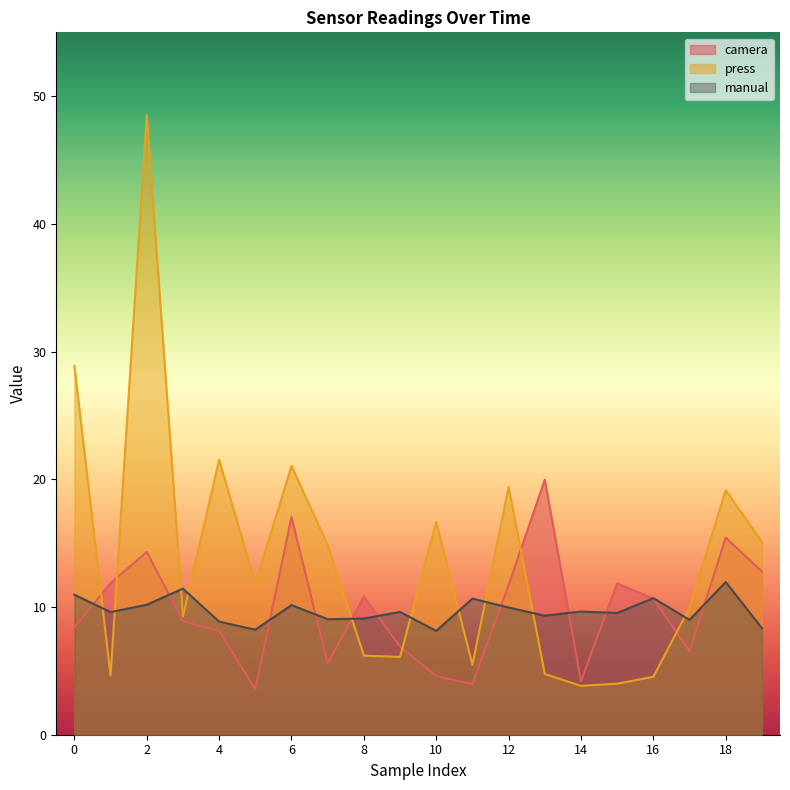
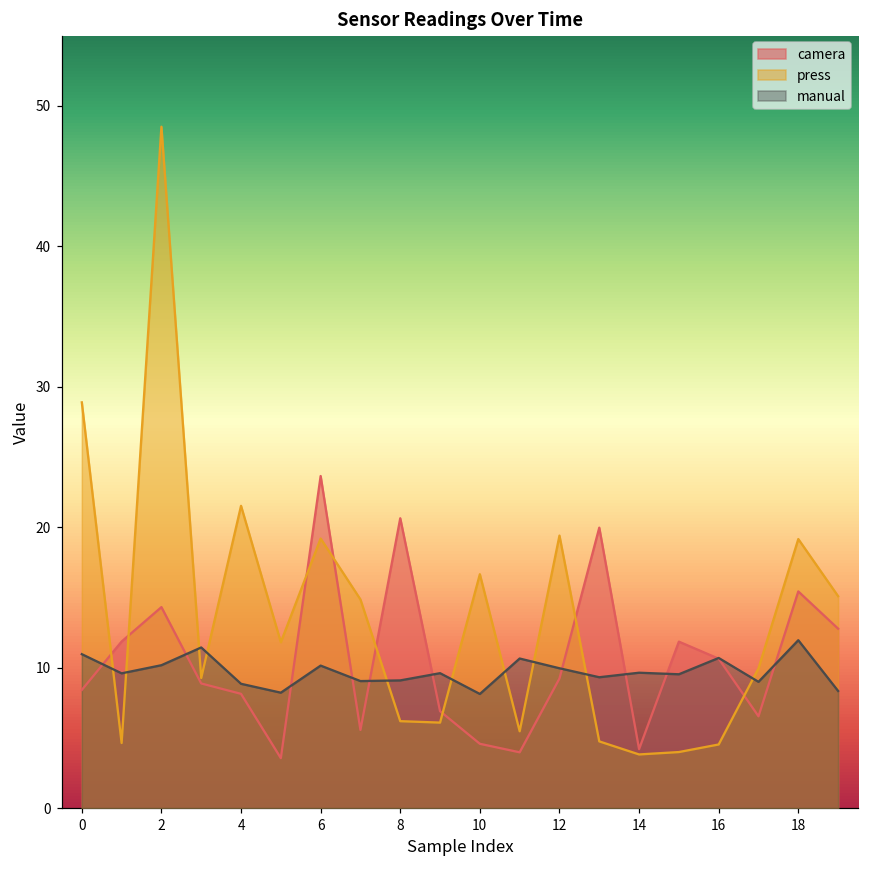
camera, 6: 17.0 -> 23.6
press, 6: 21.0 -> 19.2
camera, 8: 10.8 -> 20.6
camera, 12: 11.7 -> 9.2
